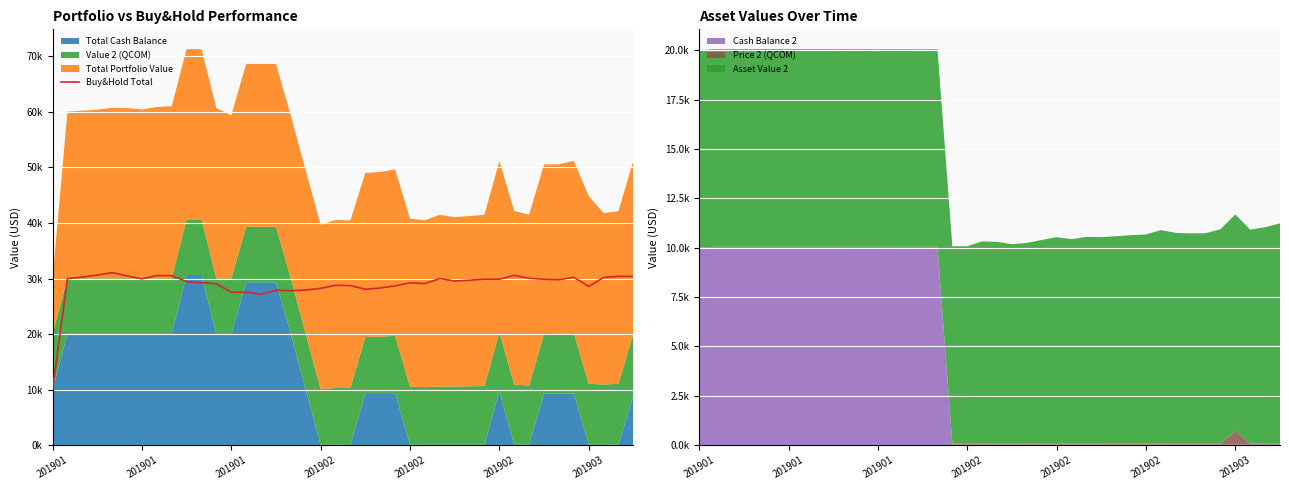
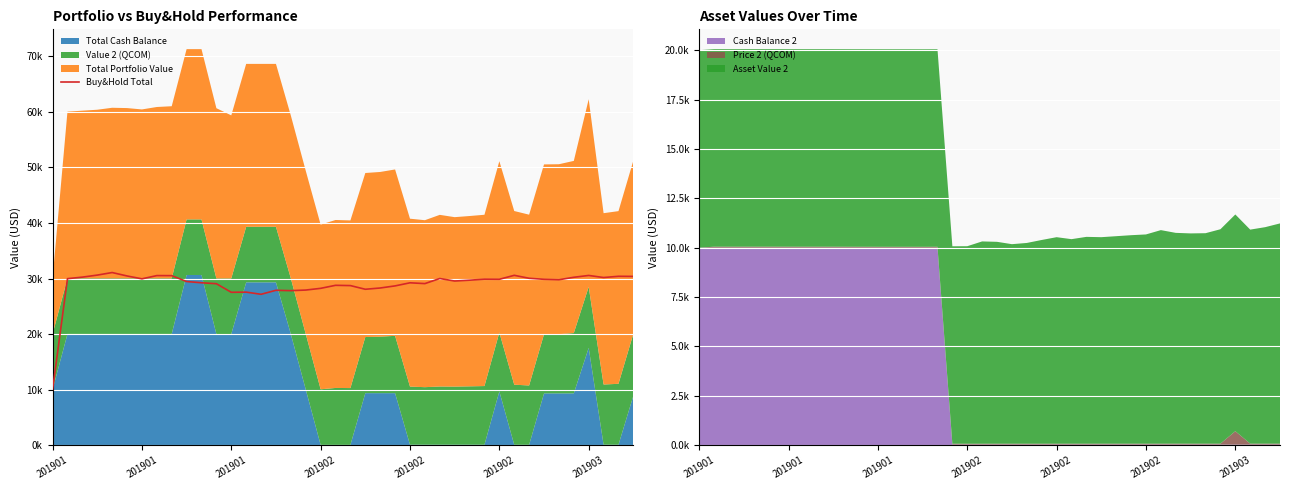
Portfolio vs Buy&Hold Performance, Buy&Hold Total, 201903: 29000 -> 31000
Portfolio vs Buy&Hold Performance, Total Cash Balance, 201903: 0 -> 18000
